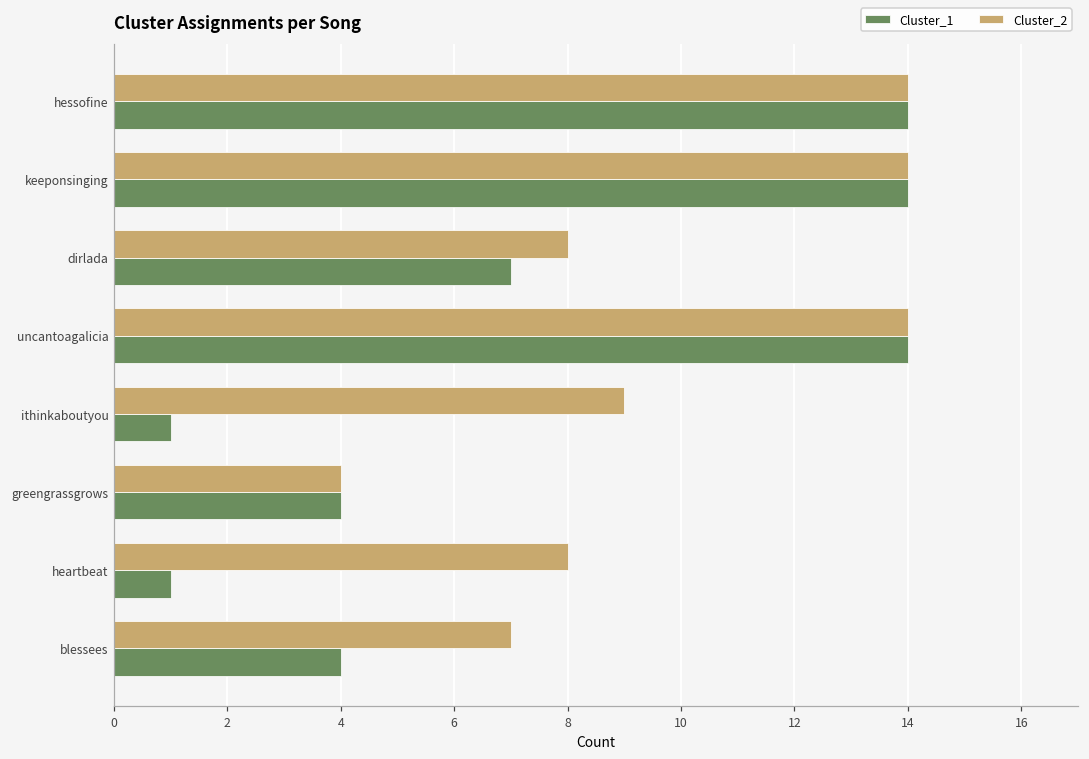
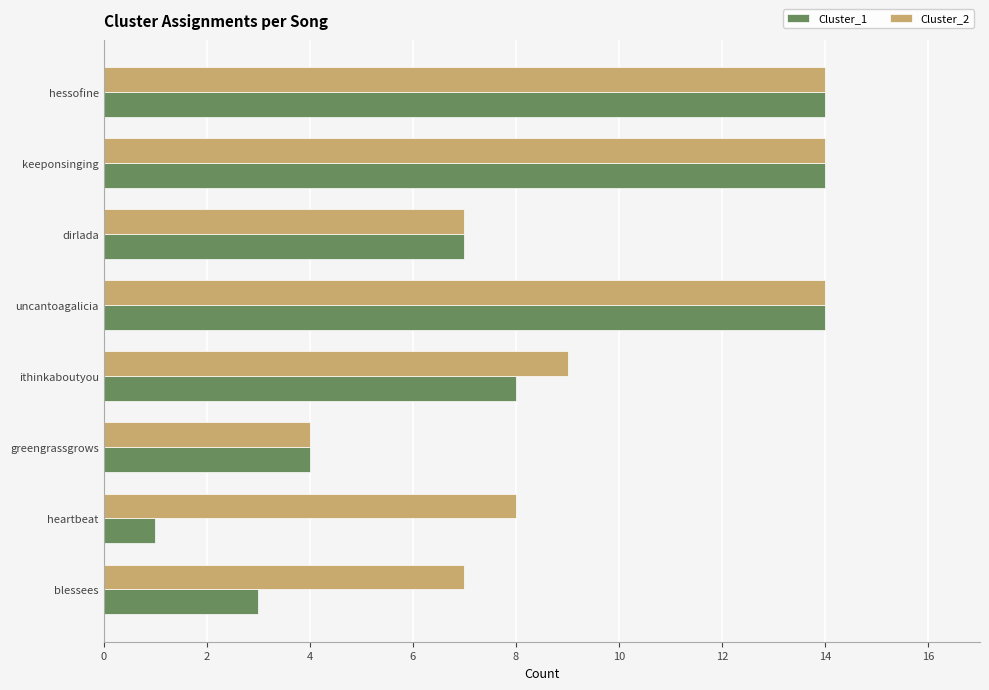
Cluster_2, dirlada: 8 -> 7
Cluster_1, ithinkaboutyou: 1 -> 8
Cluster_1, blessees: 4 -> 3
